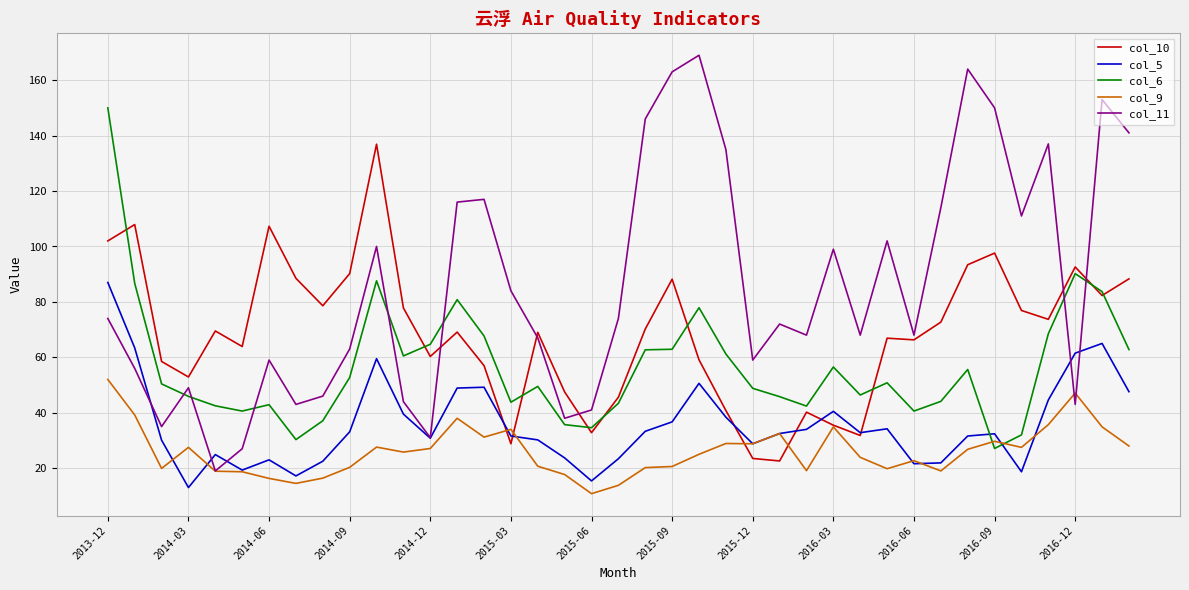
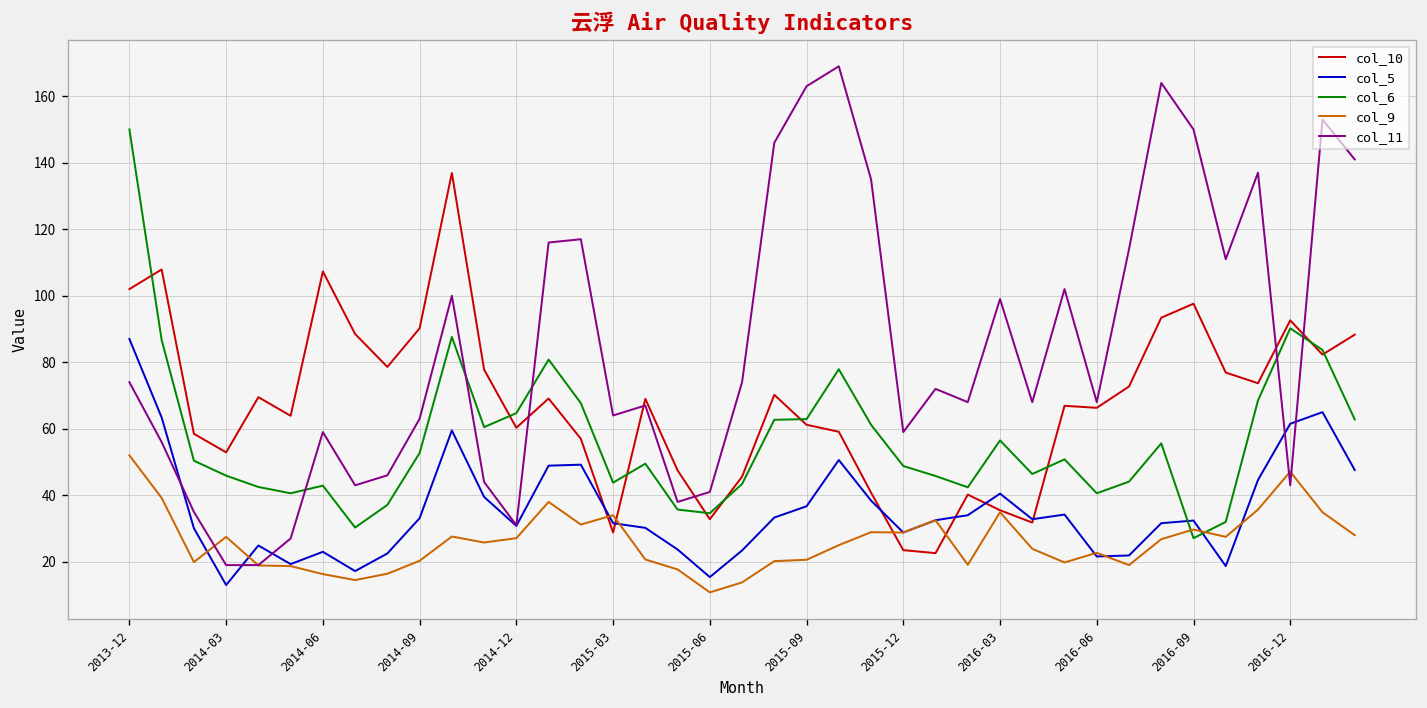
col_11, 2014-03: 49 -> 19
col_11, 2015-03: 84 -> 64
col_10, 2015-09: 88 -> 61
